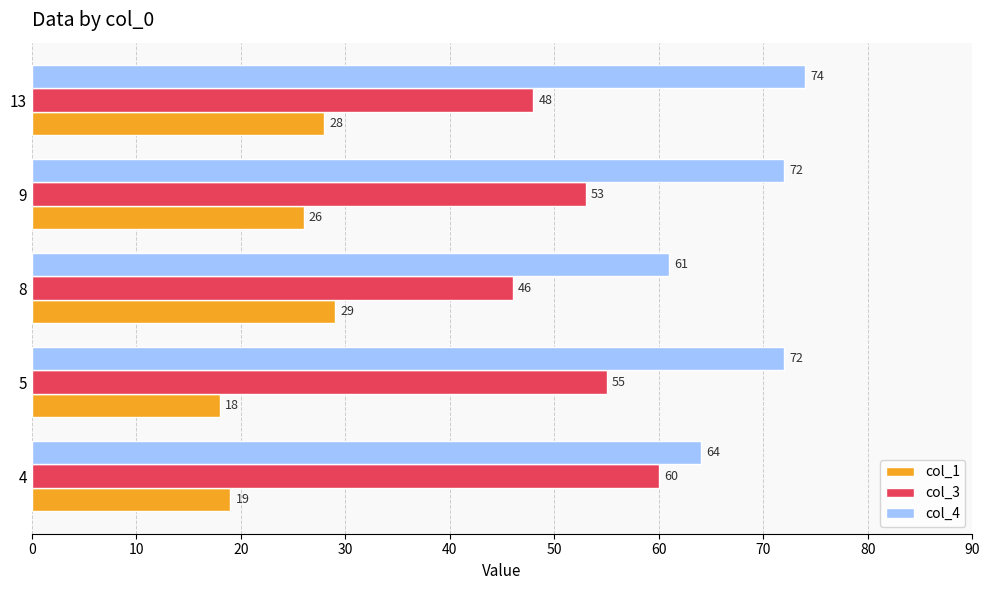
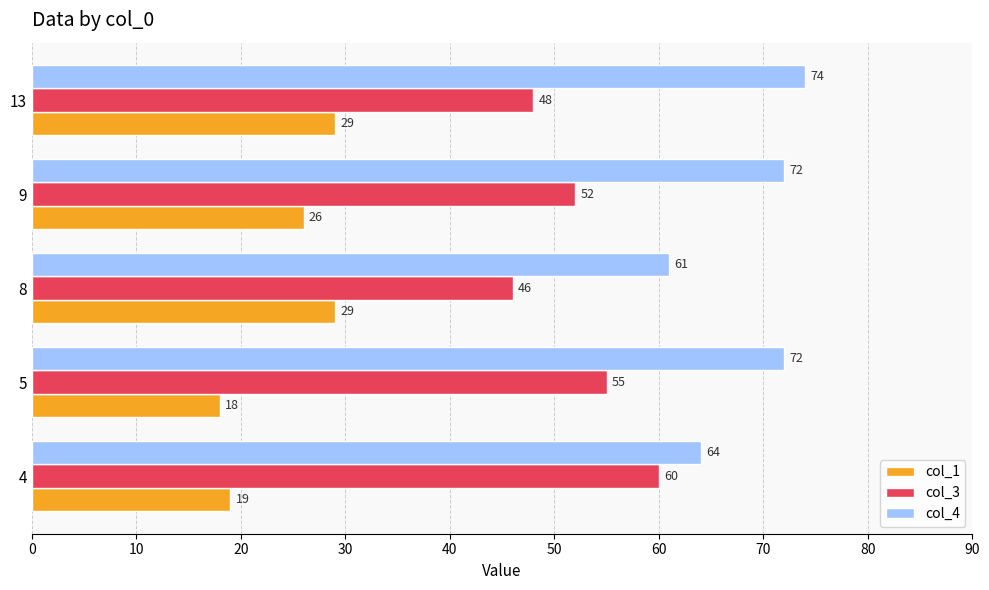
col_1, 13: 28 -> 29
col_3, 9: 53 -> 52
